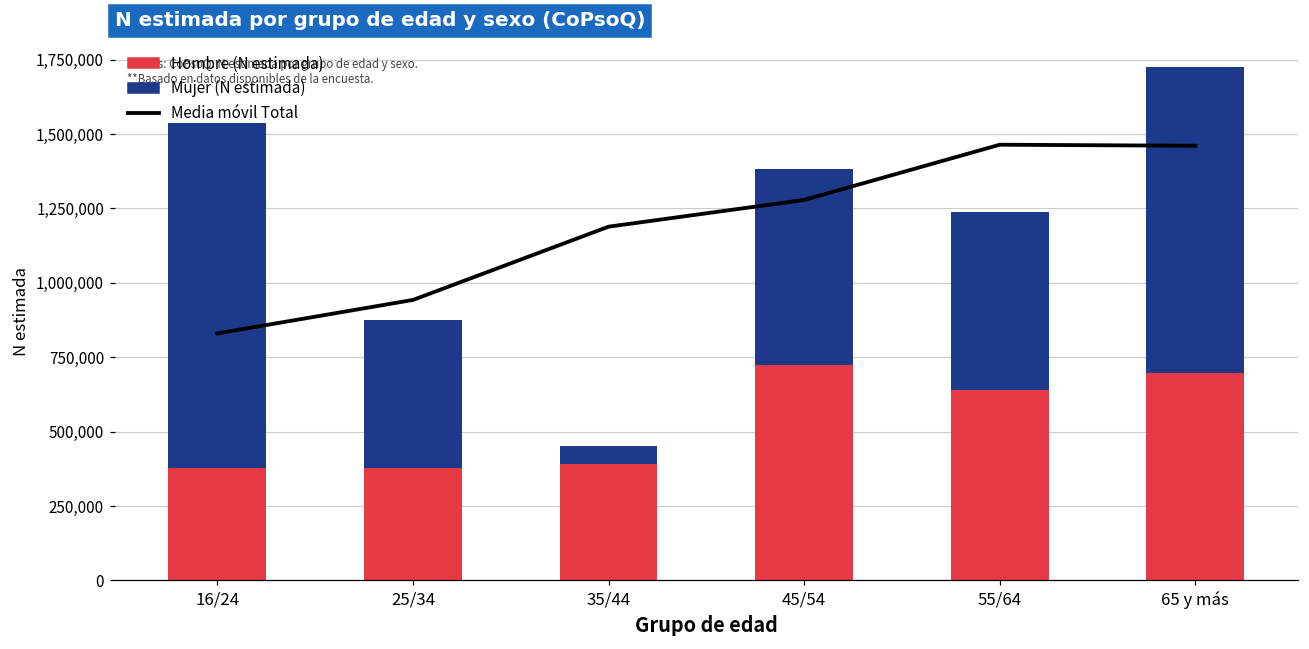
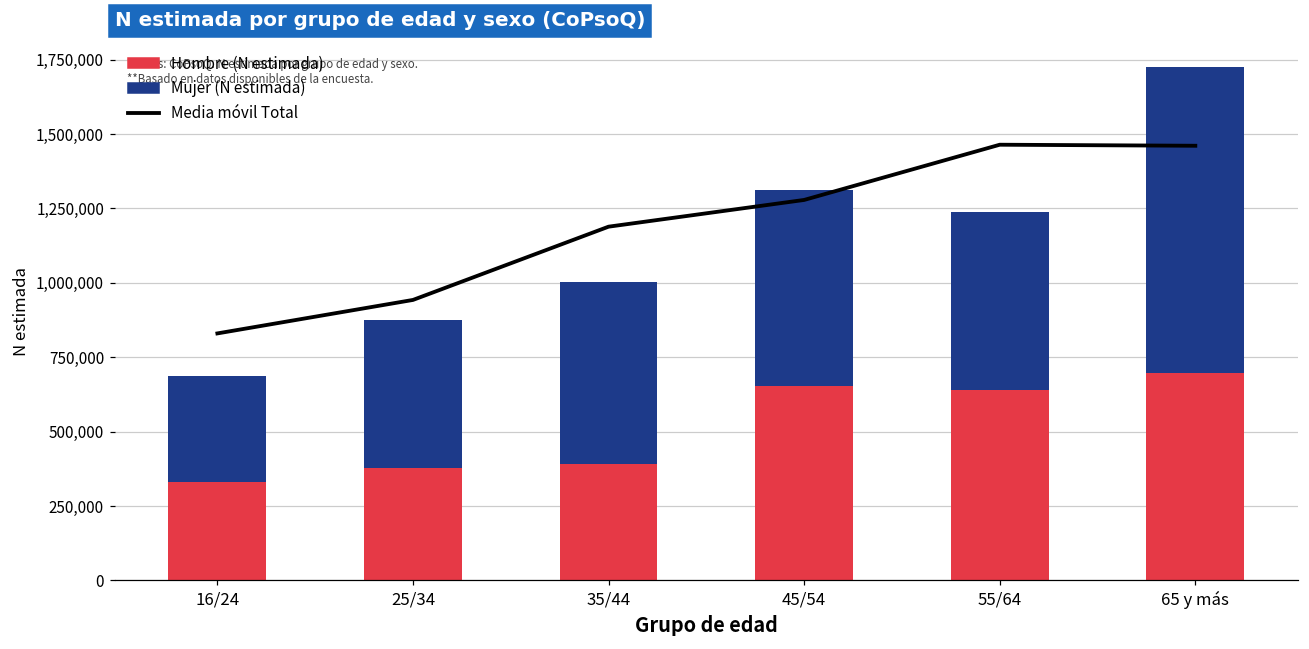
Hombre (N estimada), 16/24: 380,000 -> 330,000
Mujer (N estimada), 16/24: 1,160,000 -> 350,000
Mujer (N estimada), 35/44: 60,000 -> 610,000
Hombre (N estimada), 45/54: 720,000 -> 650,000
